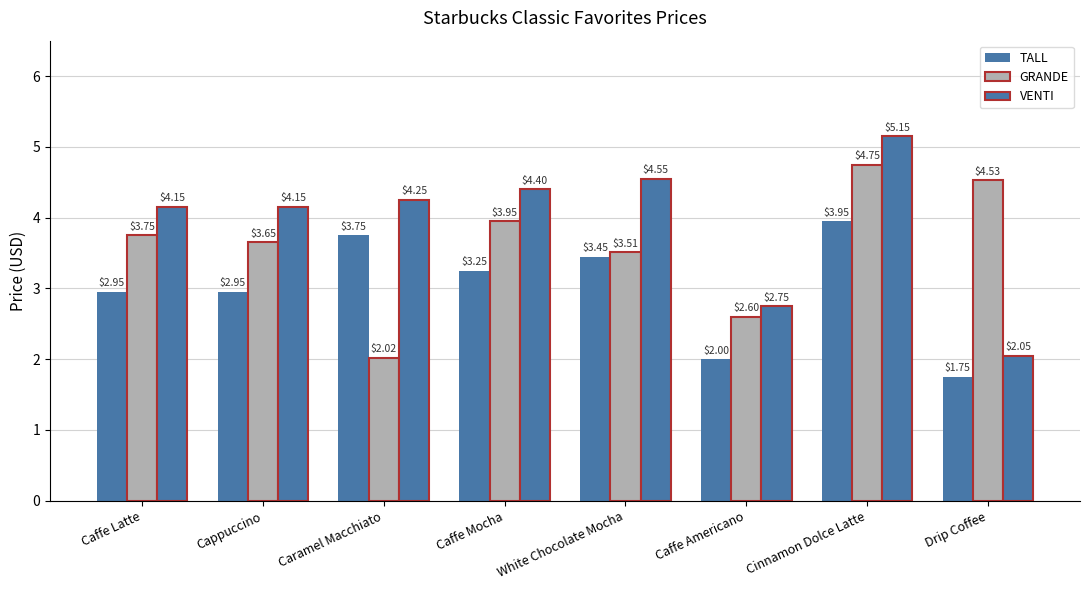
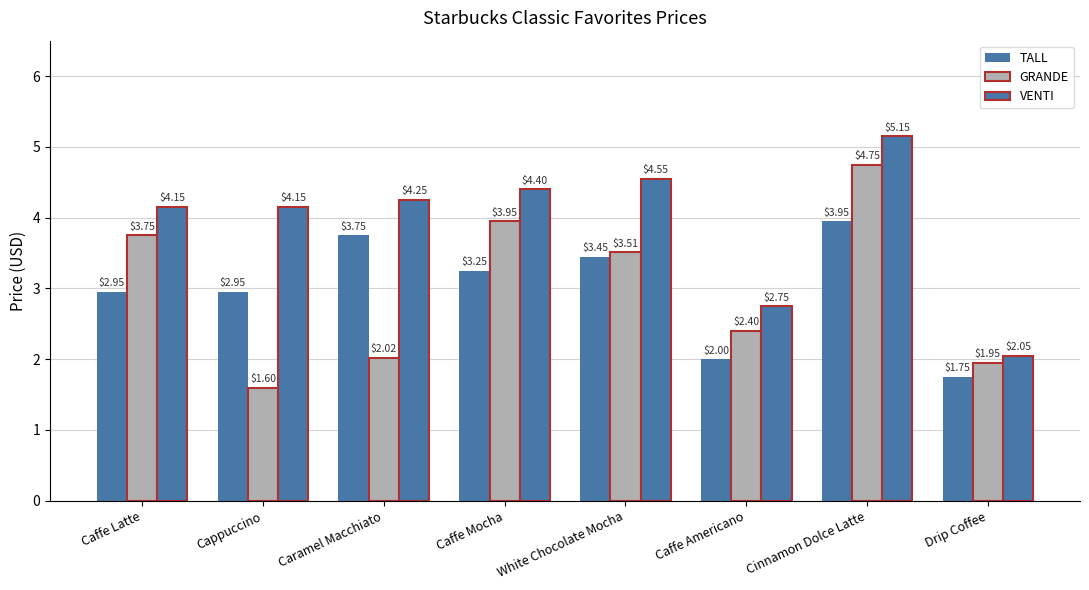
GRANDE, Cappuccino: $3.65 -> $1.60
GRANDE, Caffe Americano: $2.60 -> $2.40
GRANDE, Drip Coffee: $4.53 -> $1.95
